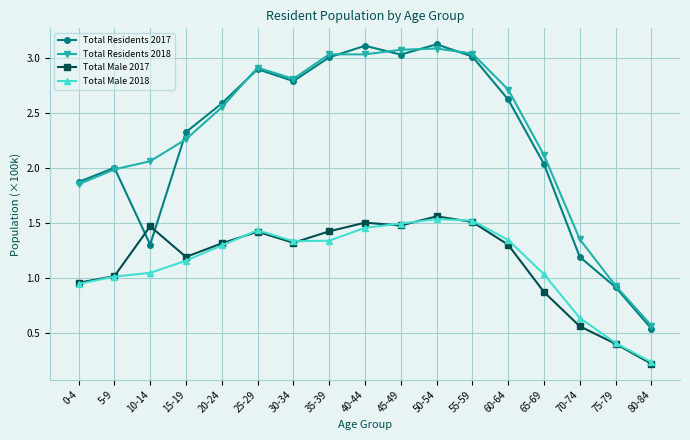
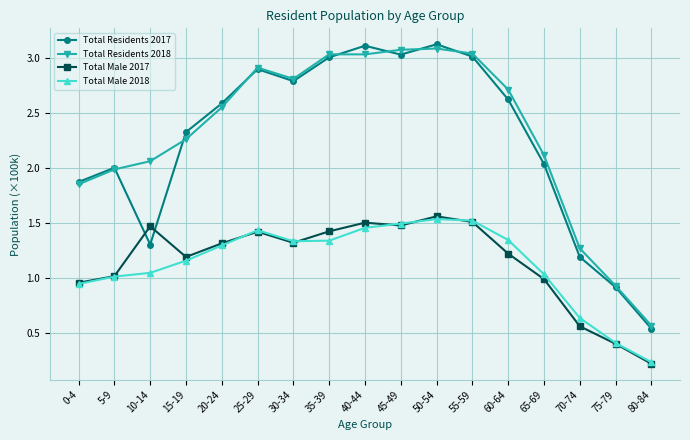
Total Male 2017, 60-64: 1.31 -> 1.22
Total Male 2017, 65-69: 0.88 -> 0.99
Total Residents 2018, 70-74: 1.36 -> 1.27
